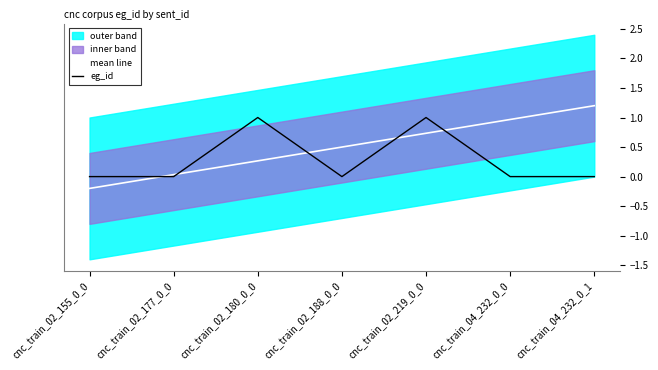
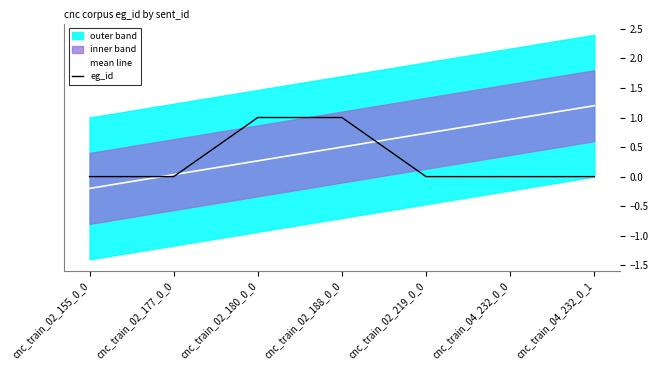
eg_id, cnc_train_02_188_0_0: 0 -> 1
eg_id, cnc_train_02_219_0_0: 1 -> 0
